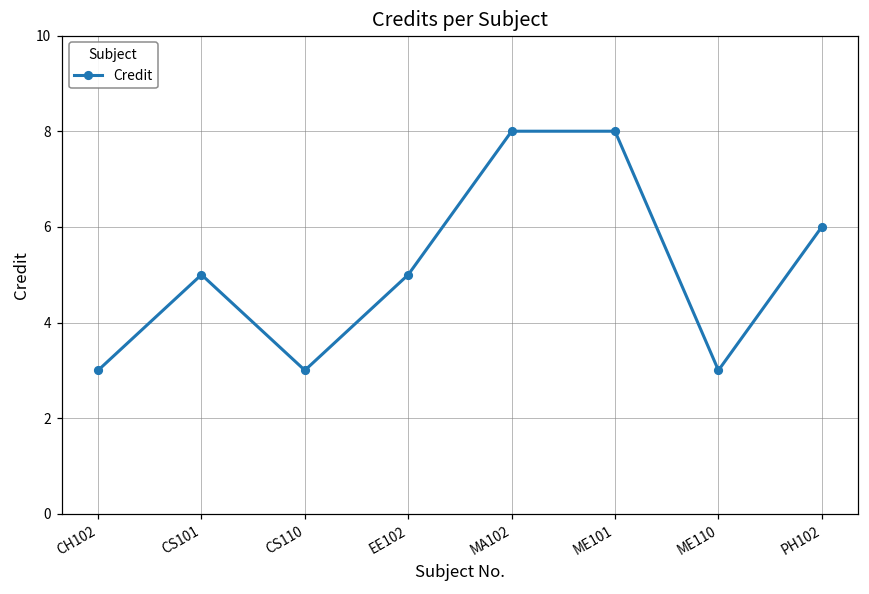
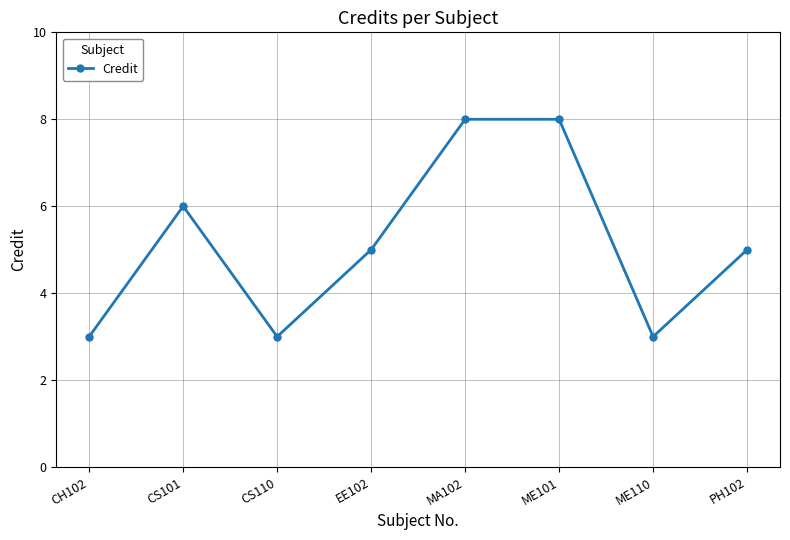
CS101: 5 -> 6
PH102: 6 -> 5
